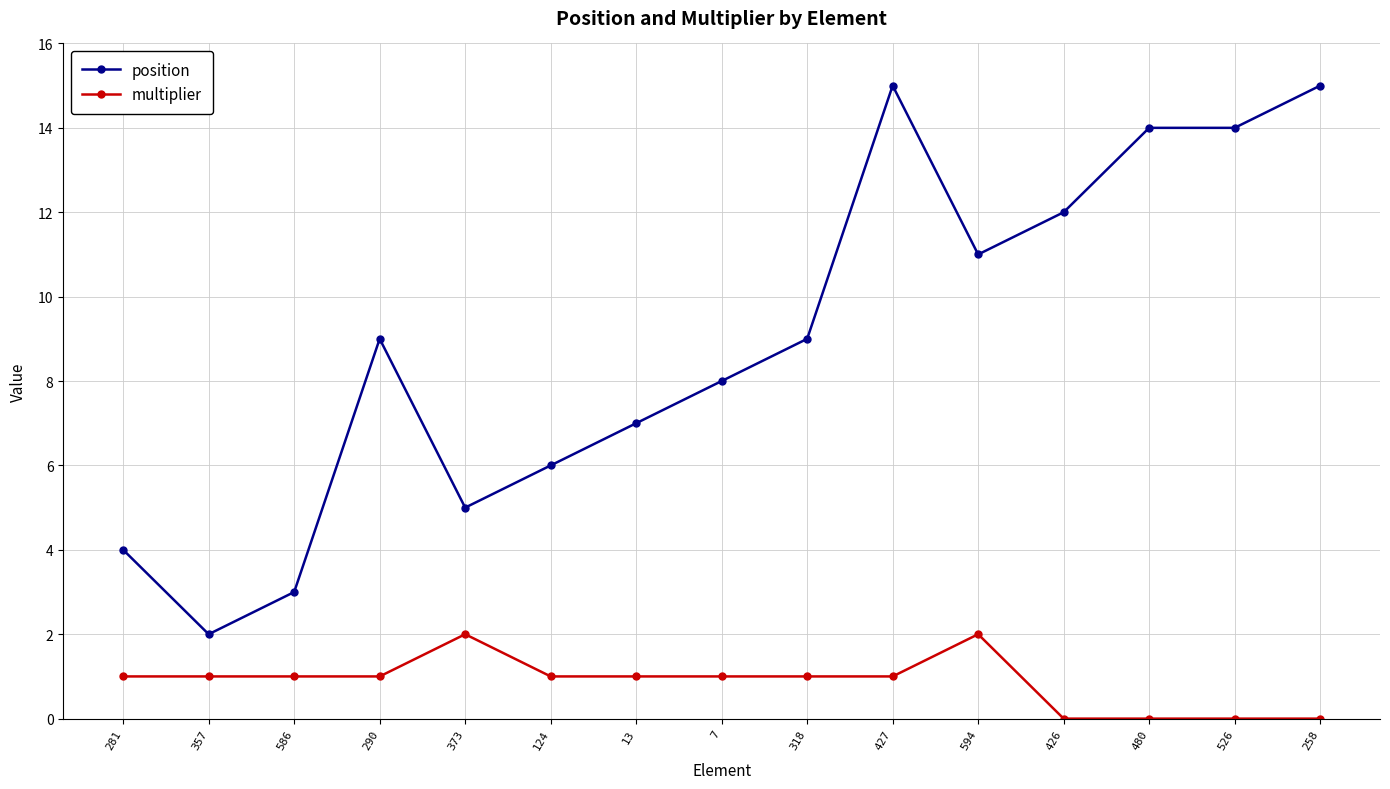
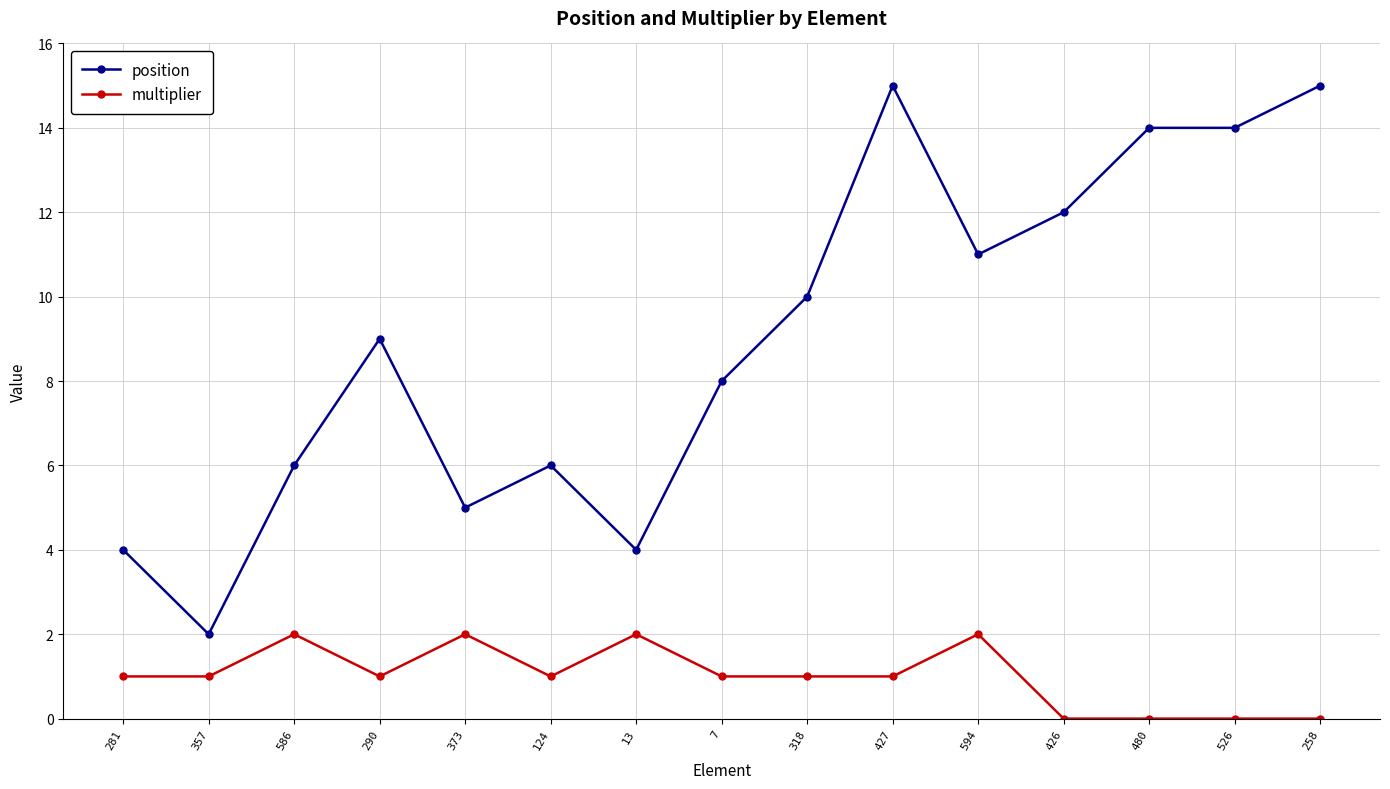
position, 586: 3 -> 6
multiplier, 586: 1 -> 2
position, 13: 7 -> 4
multiplier, 13: 1 -> 2
position, 318: 9 -> 10
